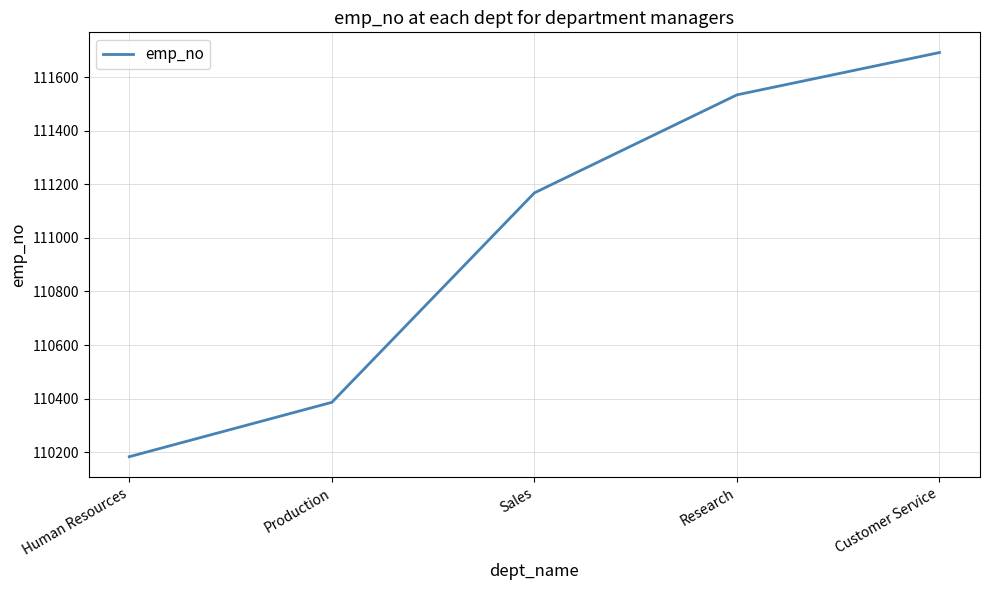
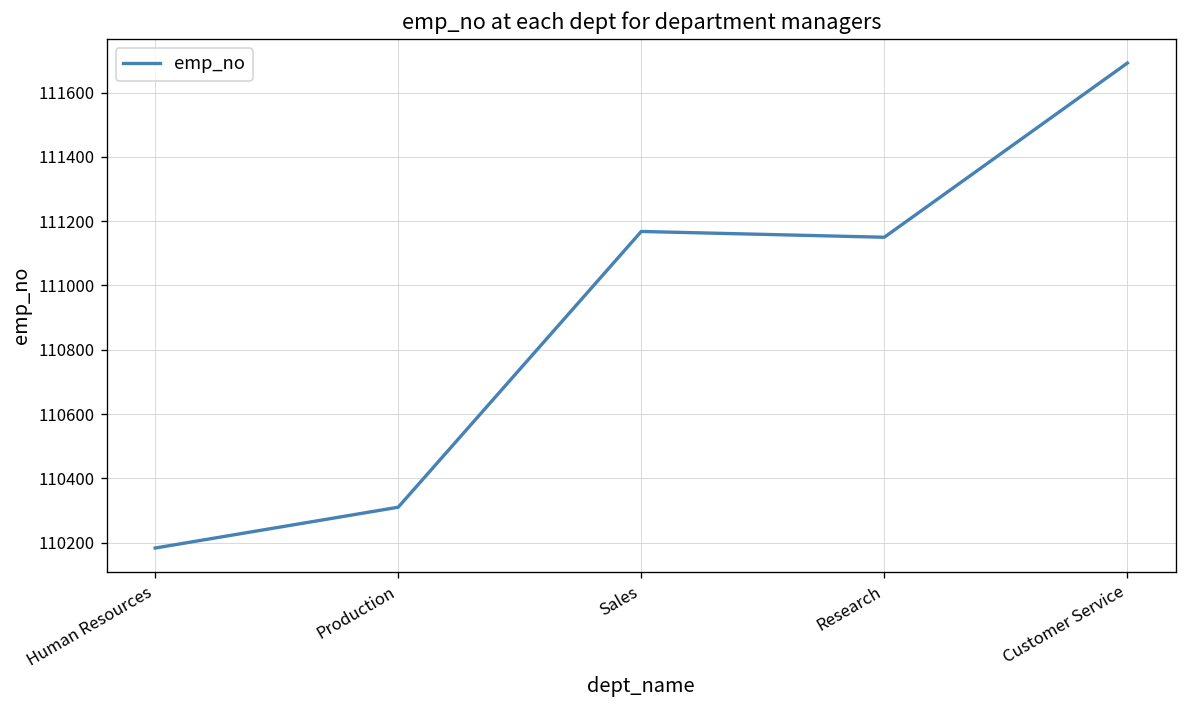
Production: 110390 -> 110310
Research: 111530 -> 111150
